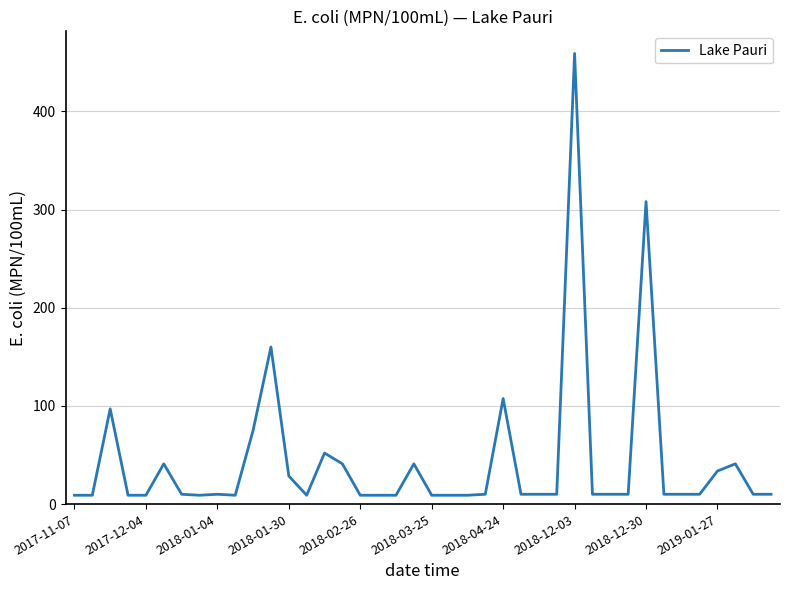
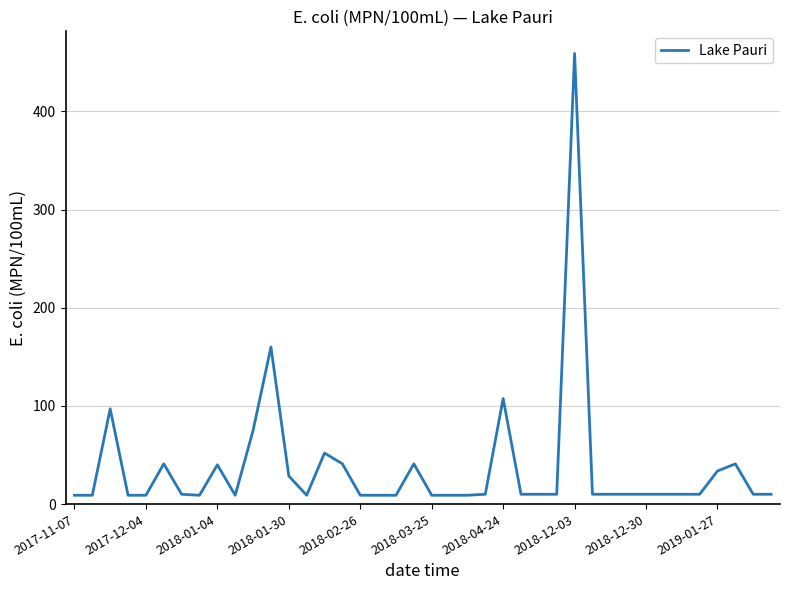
2018-01-04: 10 -> 40
2018-12-30: 310 -> 10
